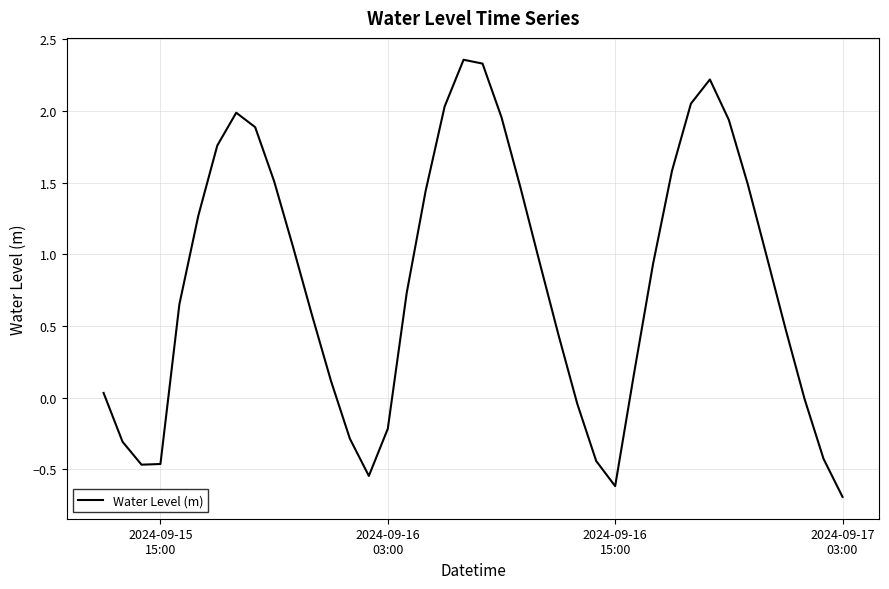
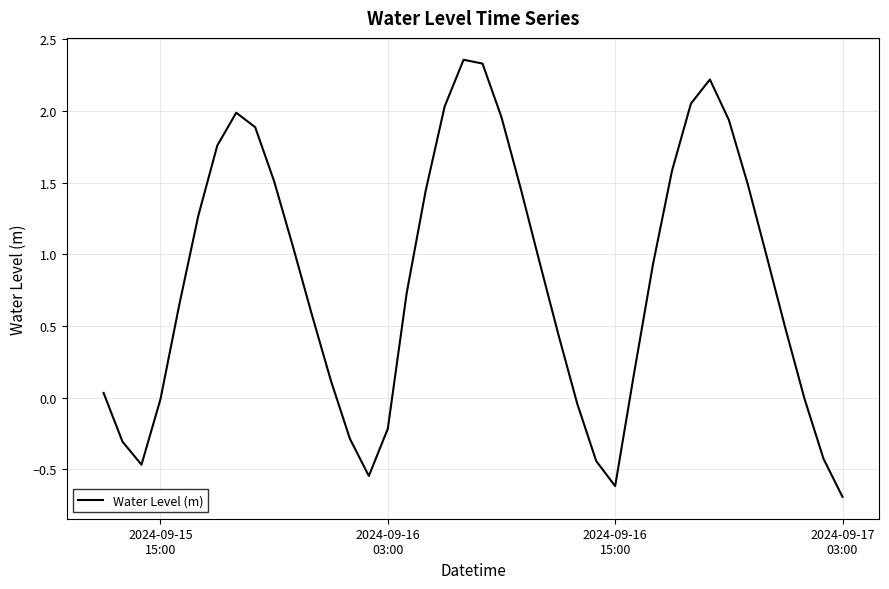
2024-09-15 15:00: -0.46 -> -0.01
